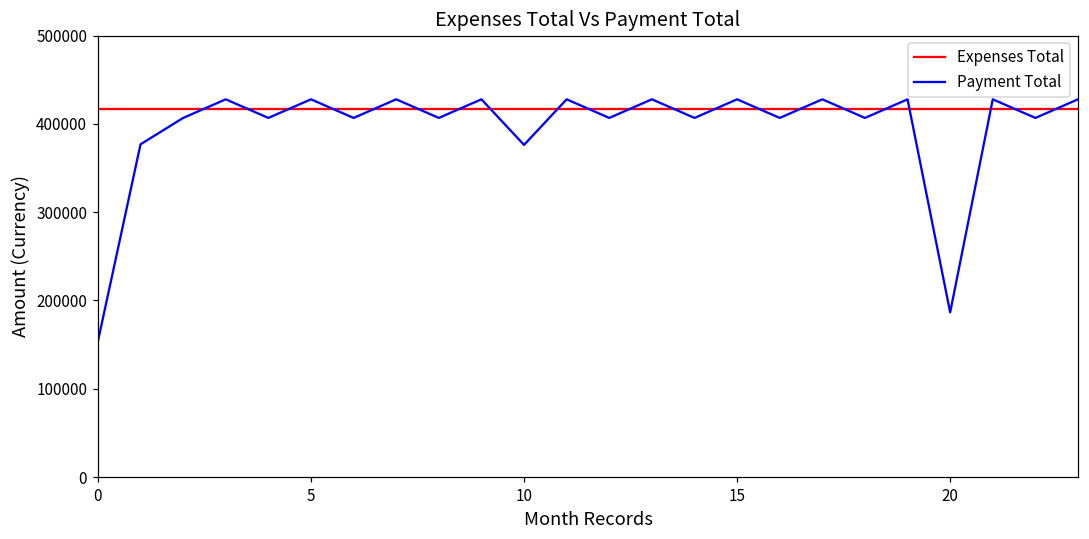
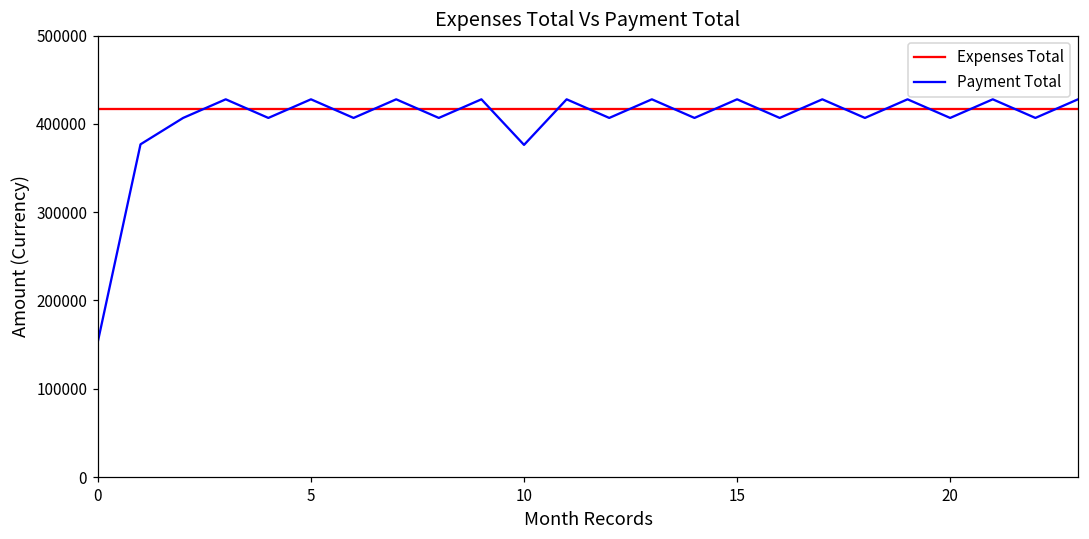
Payment Total, 20: 190000 -> 410000
